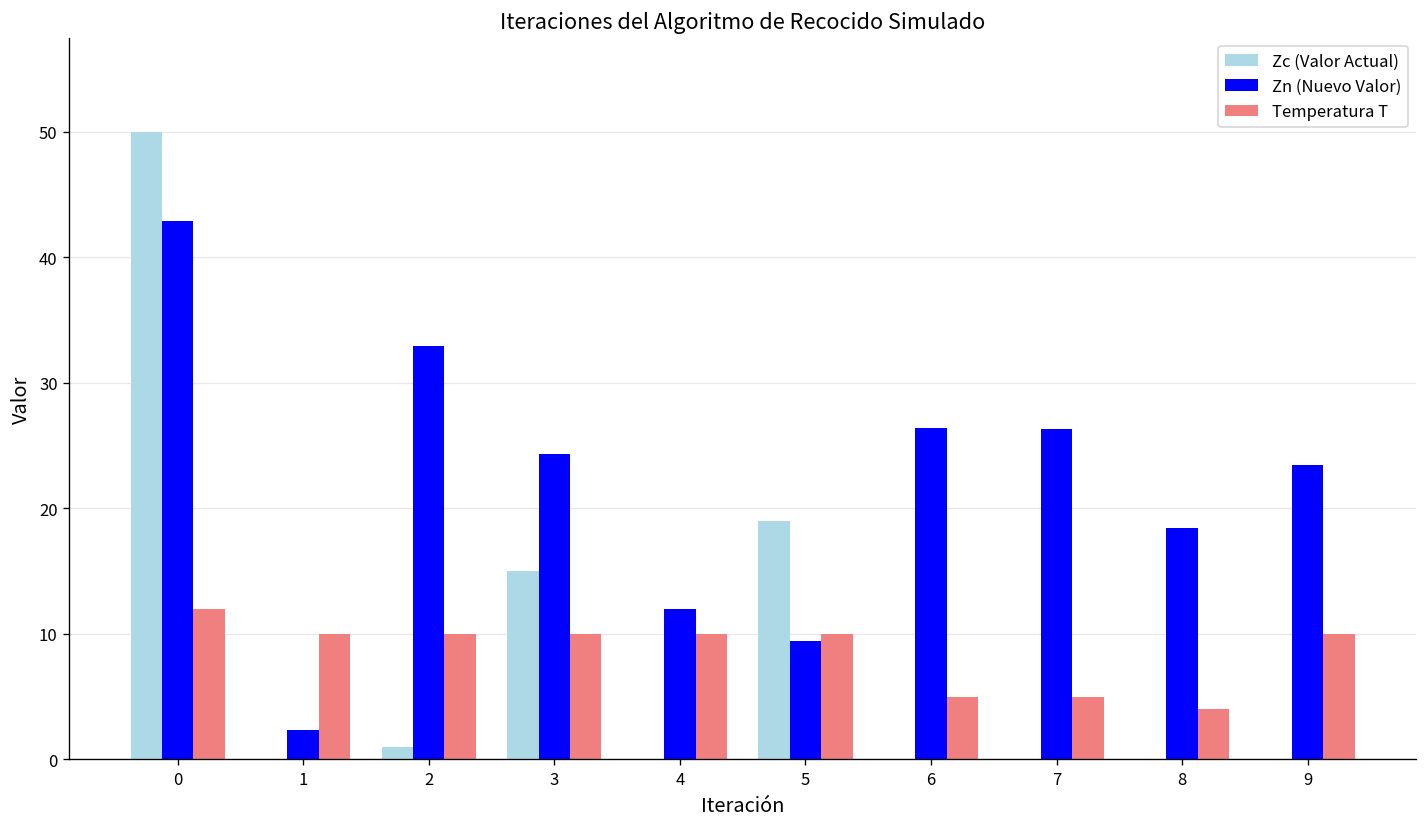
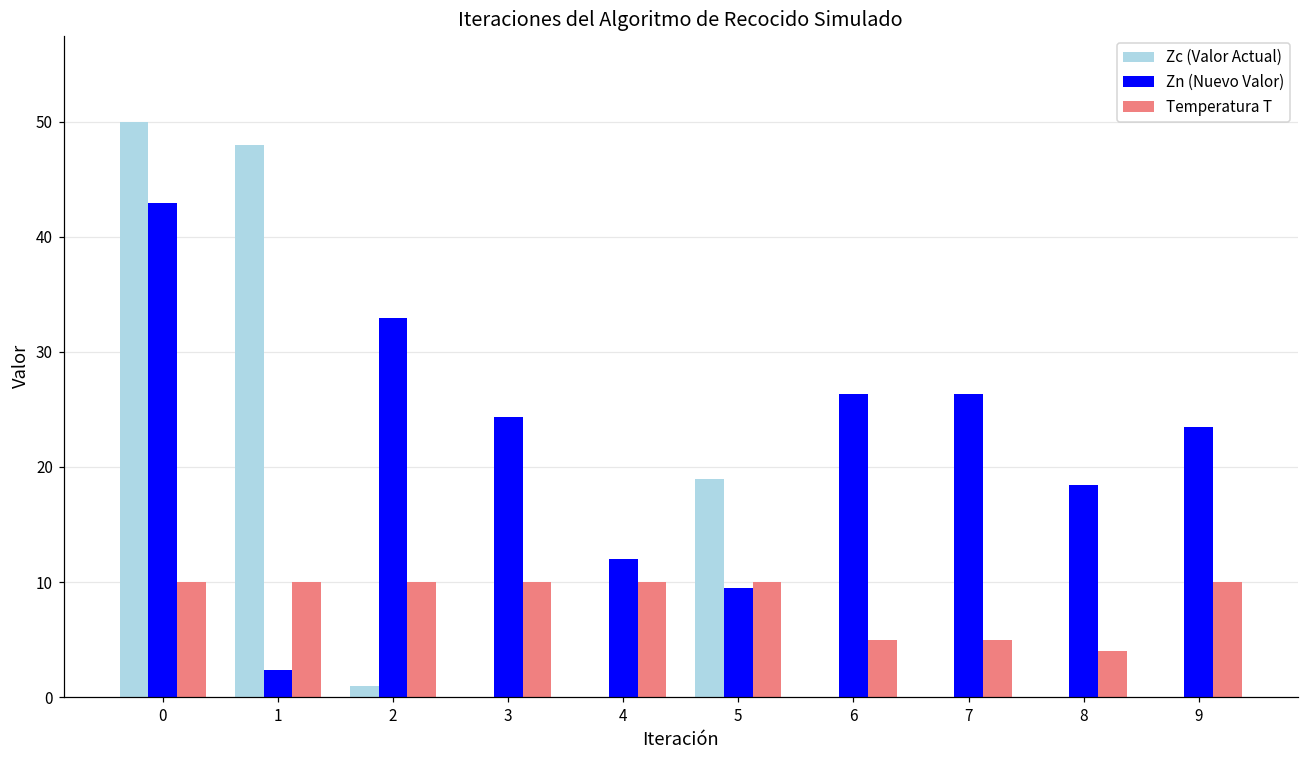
Temperatura T, 0: 12 -> 10
Zc (Valor Actual), 1: 0 -> 48
Zc (Valor Actual), 3: 15 -> 0
